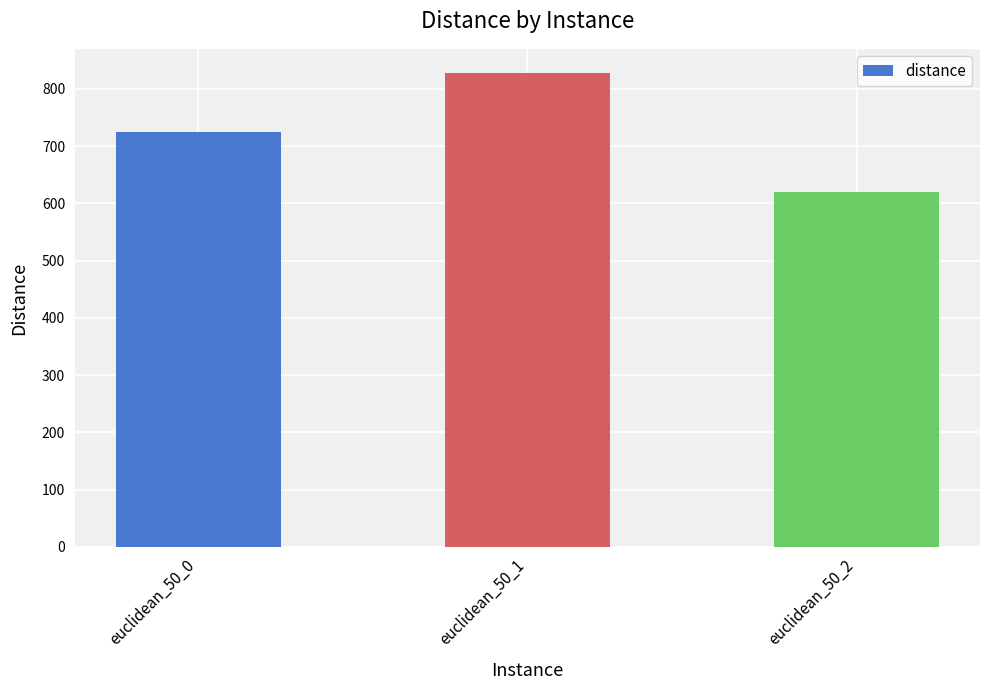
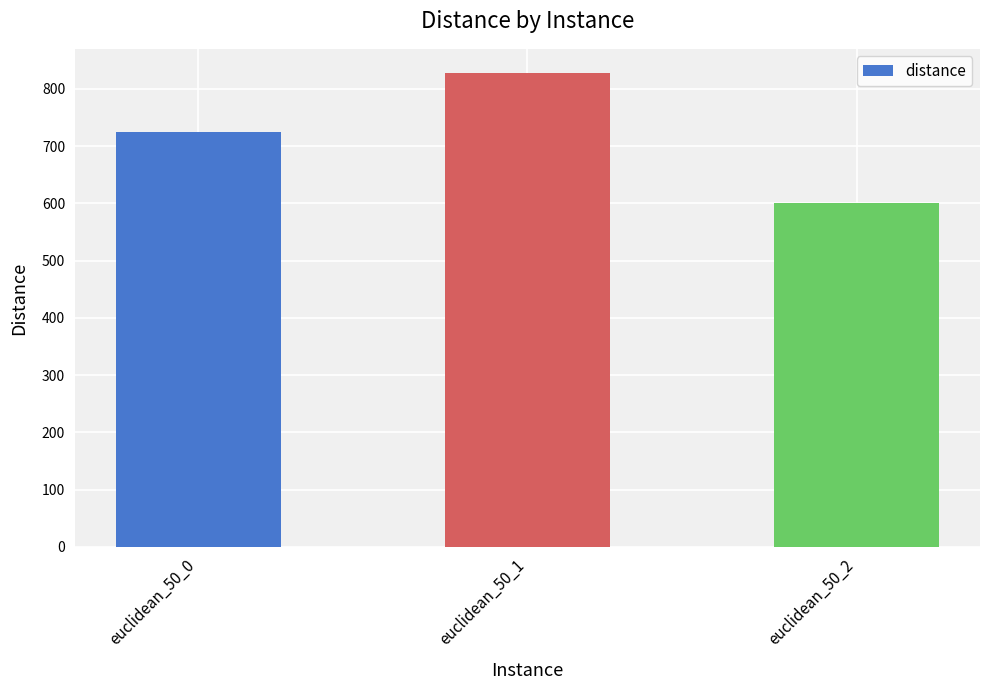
euclidean_50_2: 620 -> 600
